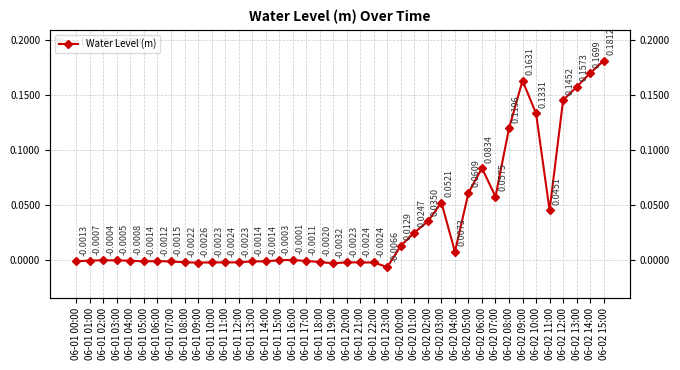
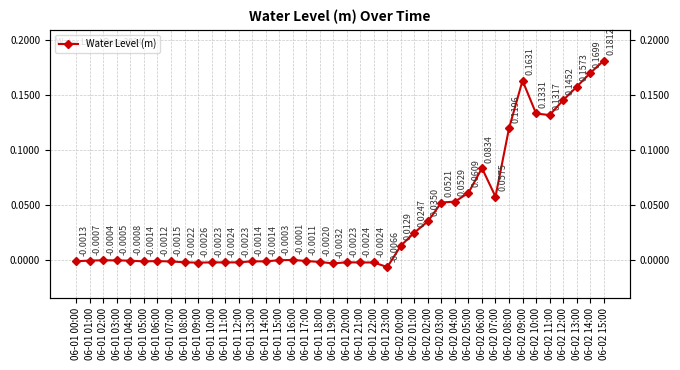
06-02 04:00: 0.0073 -> 0.0529
06-02 11:00: 0.0451 -> 0.1317
